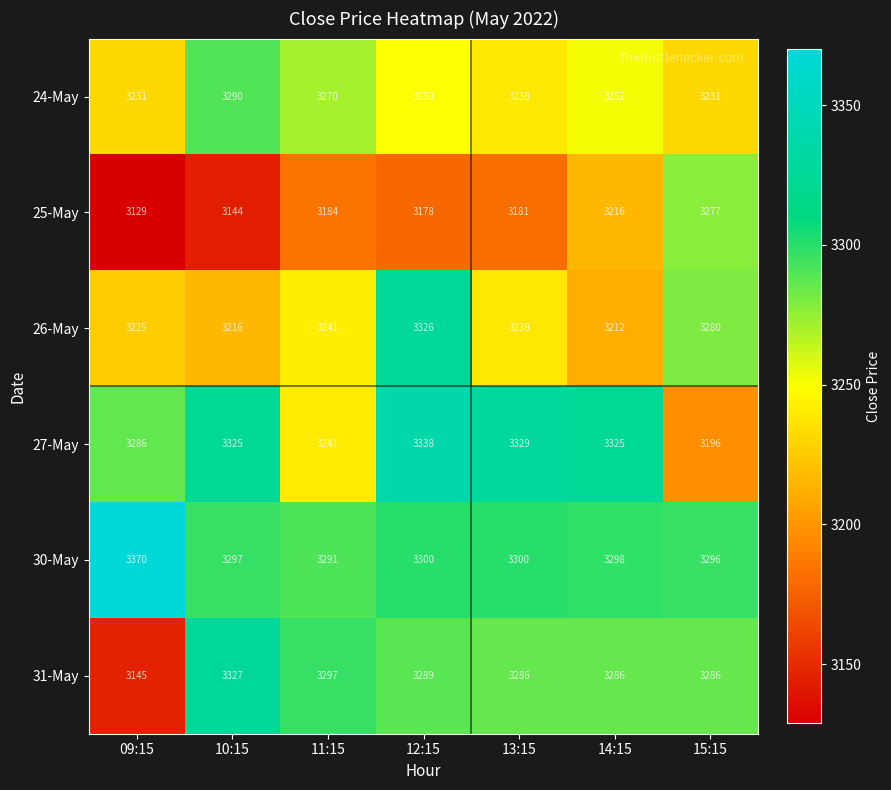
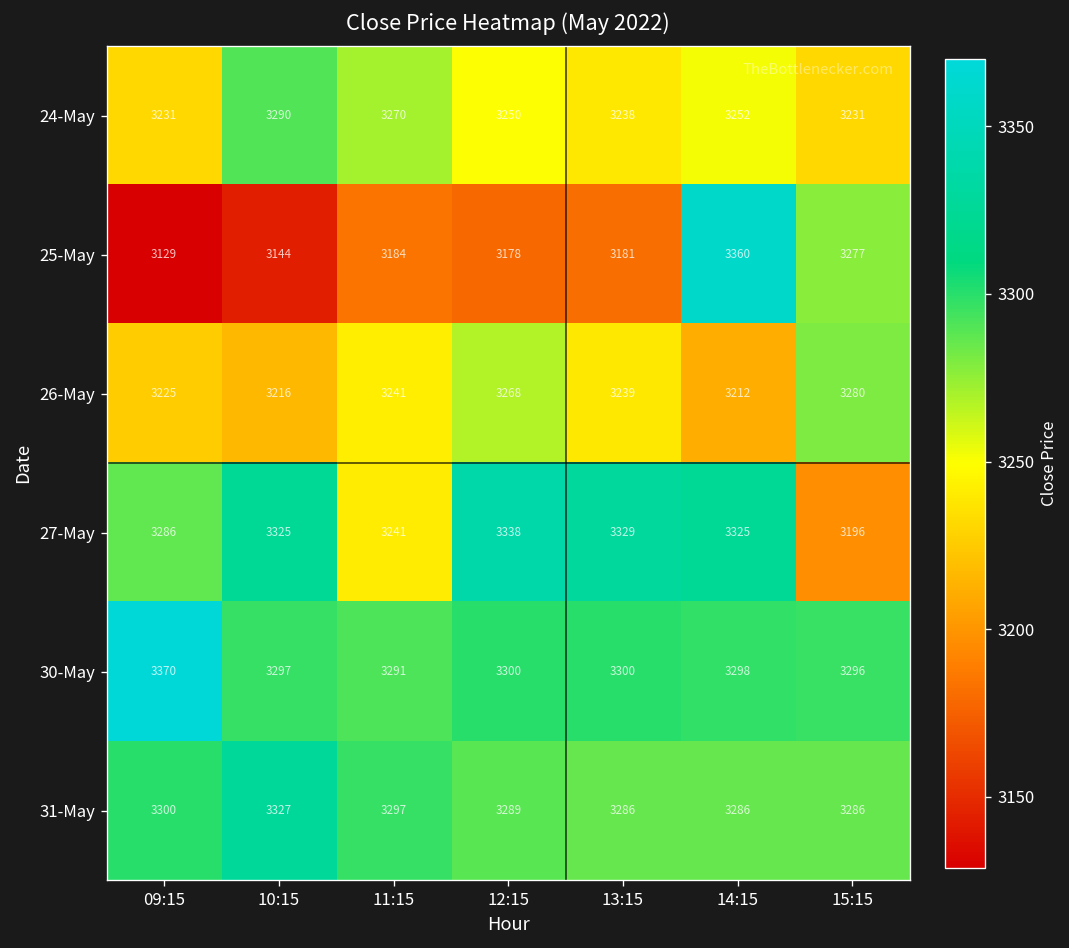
25-May, 14:15: 3216 -> 3360
26-May, 12:15: 3326 -> 3268
31-May, 09:15: 3145 -> 3300
